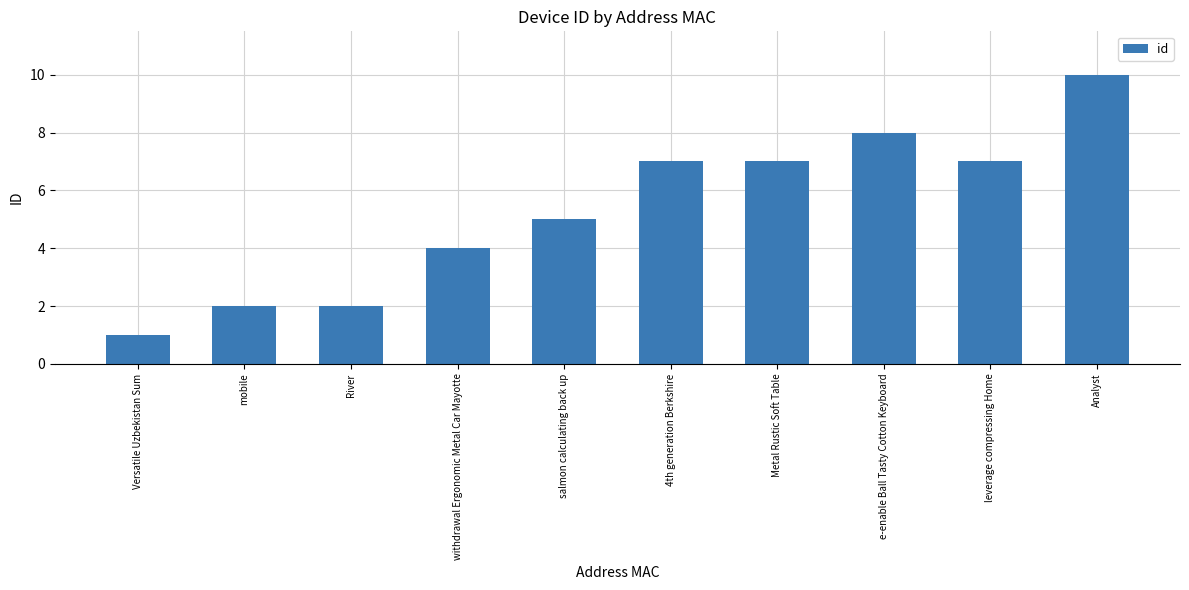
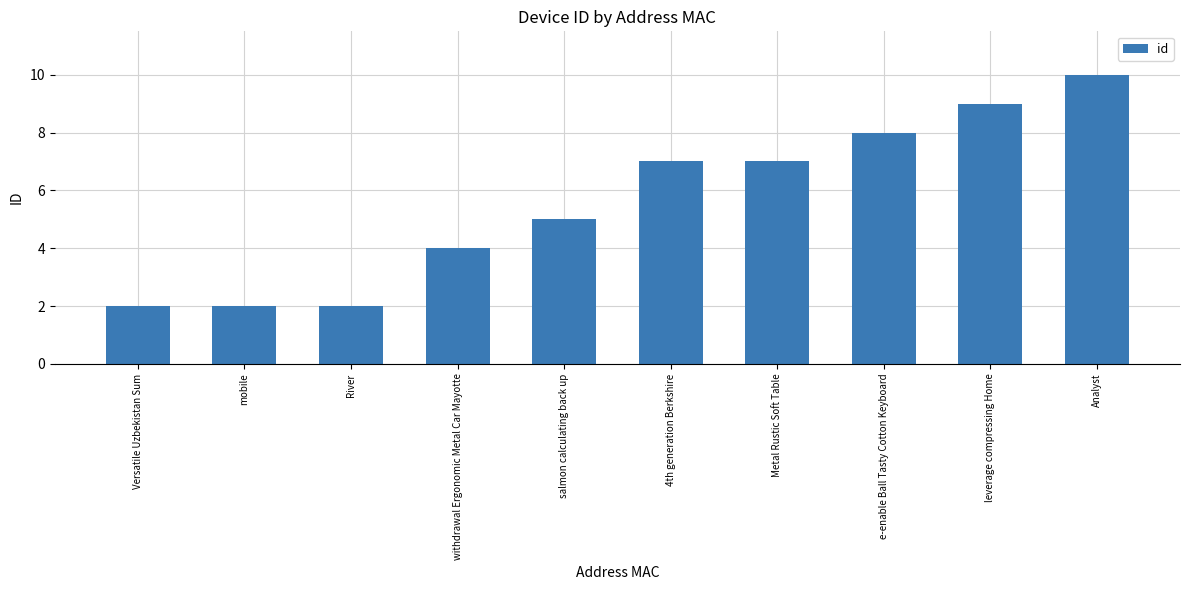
Versatile Uzbekistan Sum: 1 -> 2
leverage compressing Home: 7 -> 9
